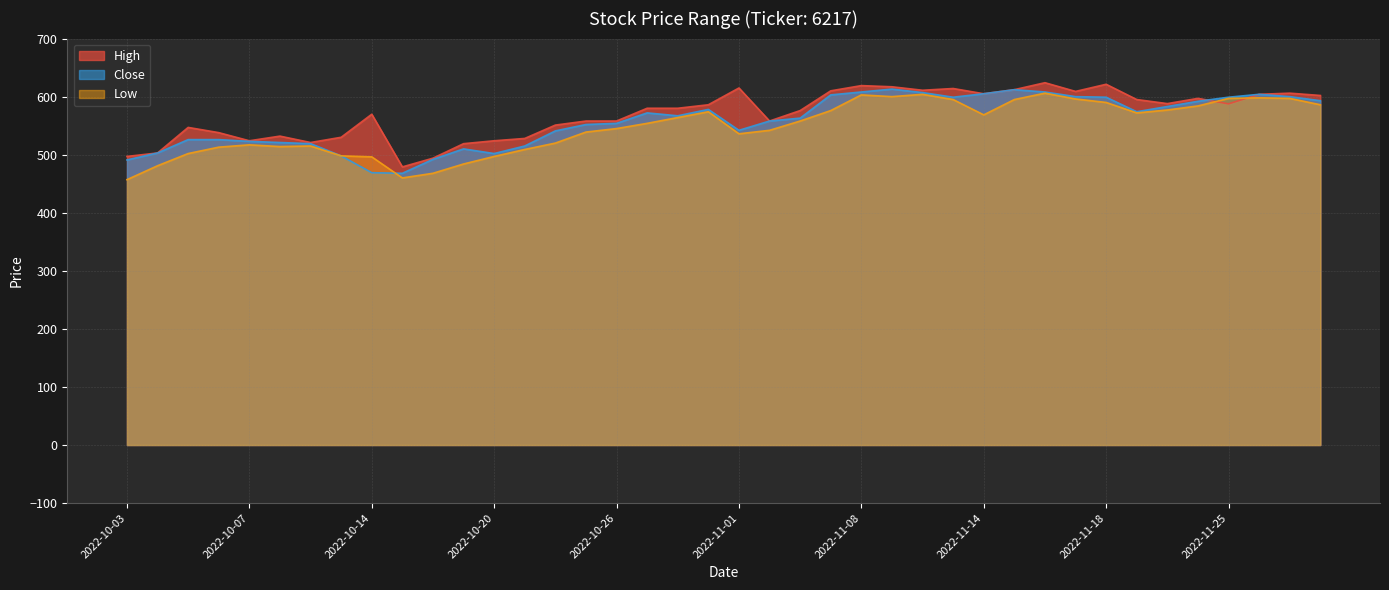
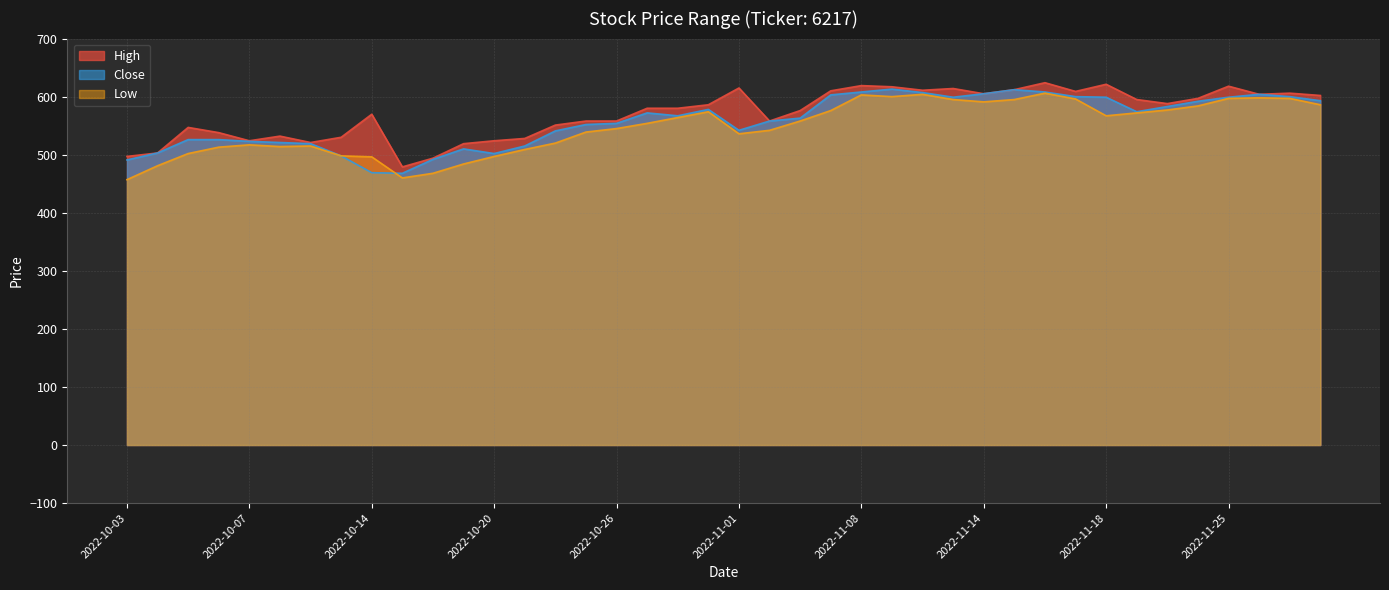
Low, 2022-11-14: 570 -> 590
Low, 2022-11-18: 590 -> 570
High, 2022-11-25: 590 -> 620
